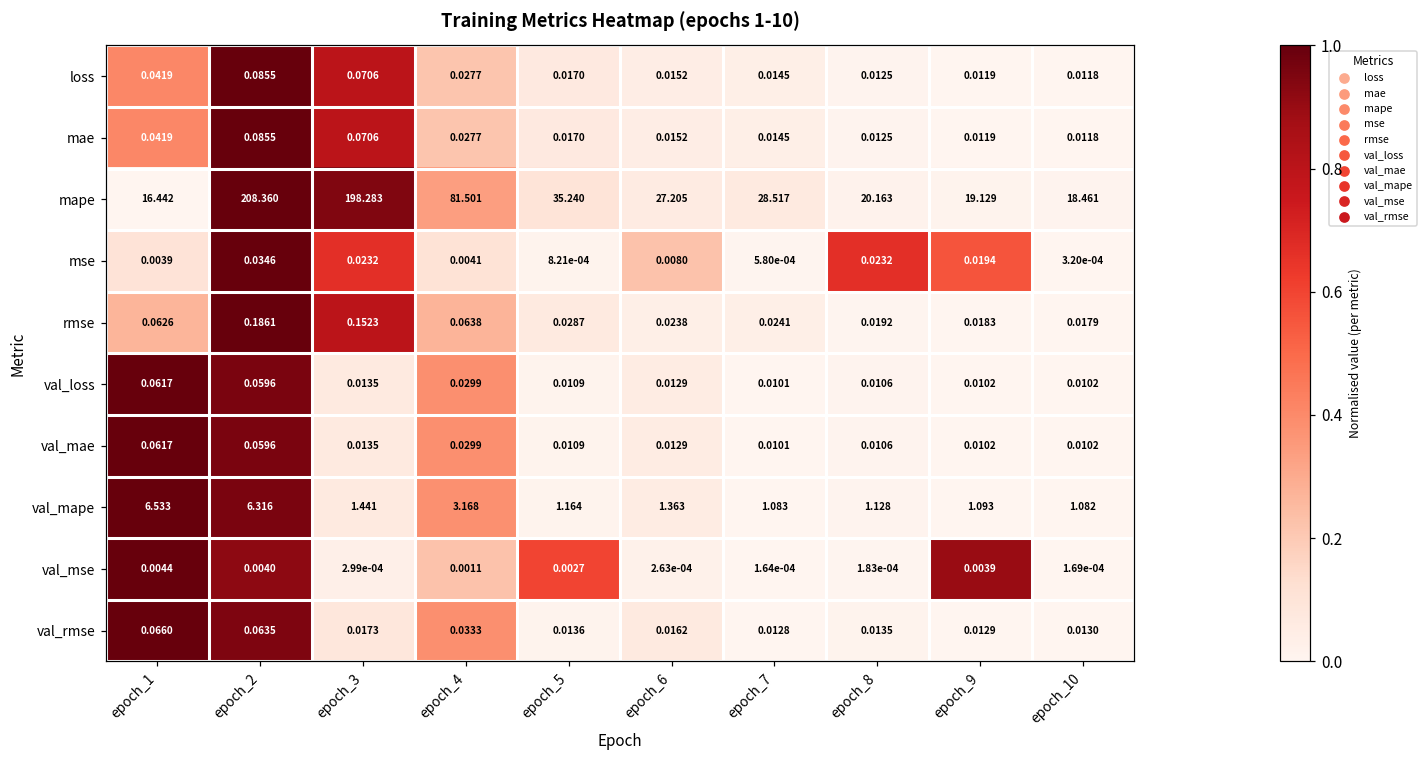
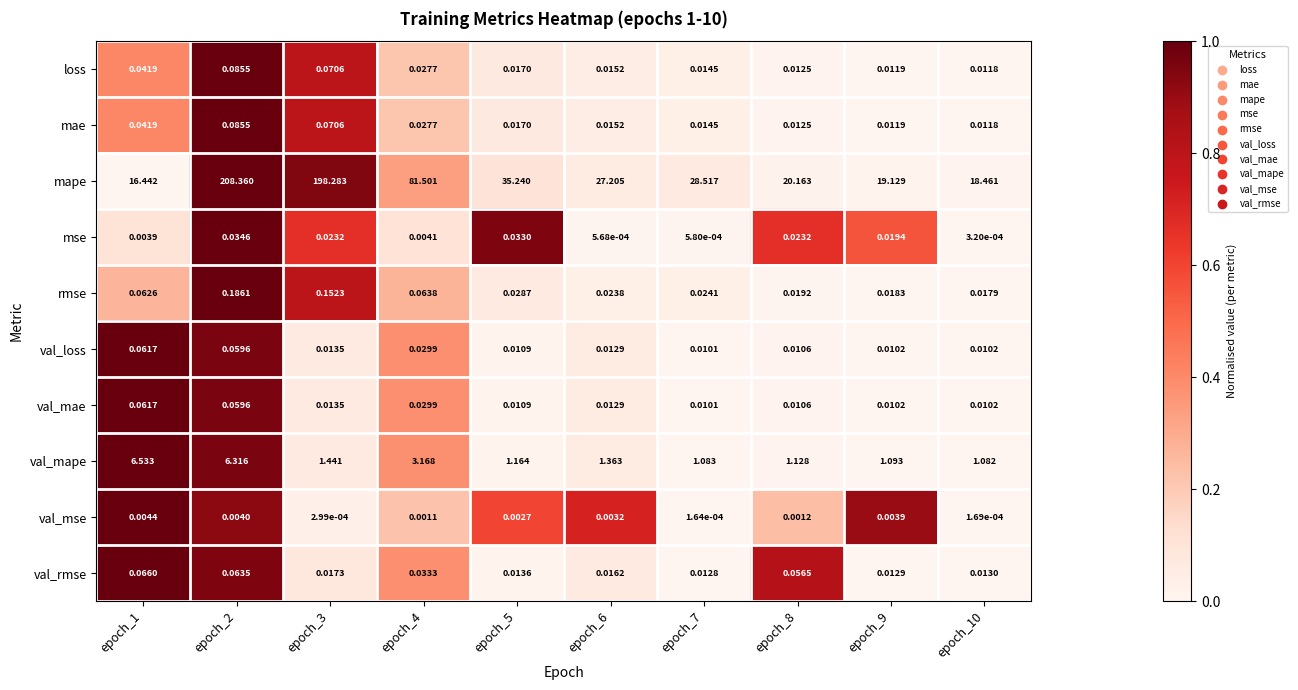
mse, epoch_5: 8.21e-04 -> 0.0330
mse, epoch_6: 0.0080 -> 5.68e-04
val_mse, epoch_6: 2.63e-04 -> 0.0032
val_mse, epoch_8: 1.83e-04 -> 0.0012
val_rmse, epoch_8: 0.0135 -> 0.0565
